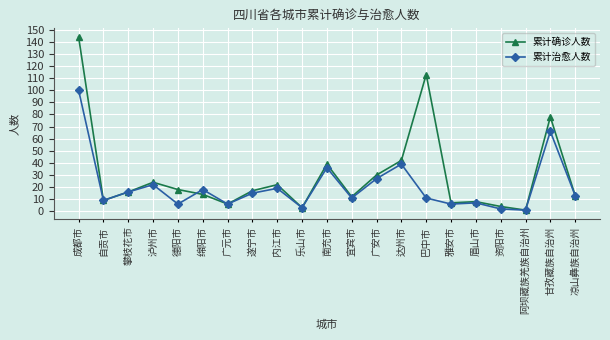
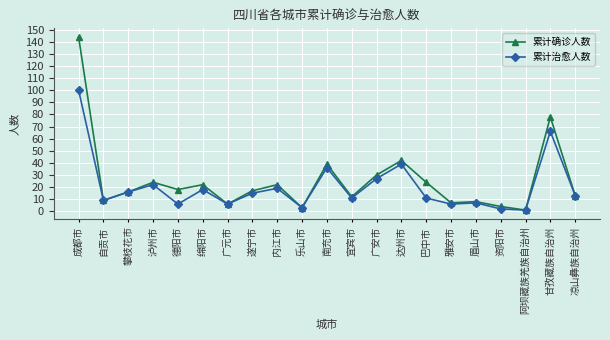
累计确诊人数, 绵阳市: 14 -> 22
累计确诊人数, 巴中市: 113 -> 24
